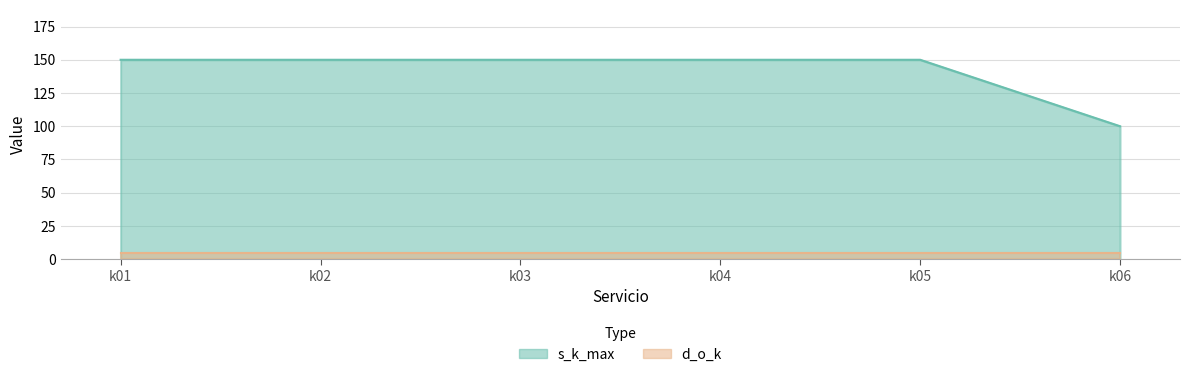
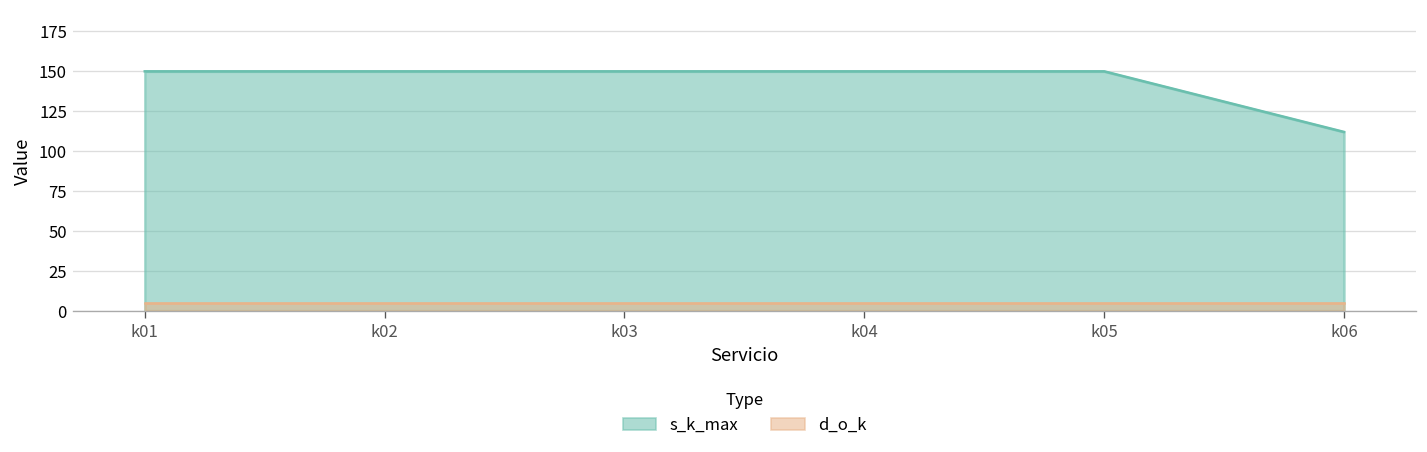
s_k_max, k06: 100 -> 112
